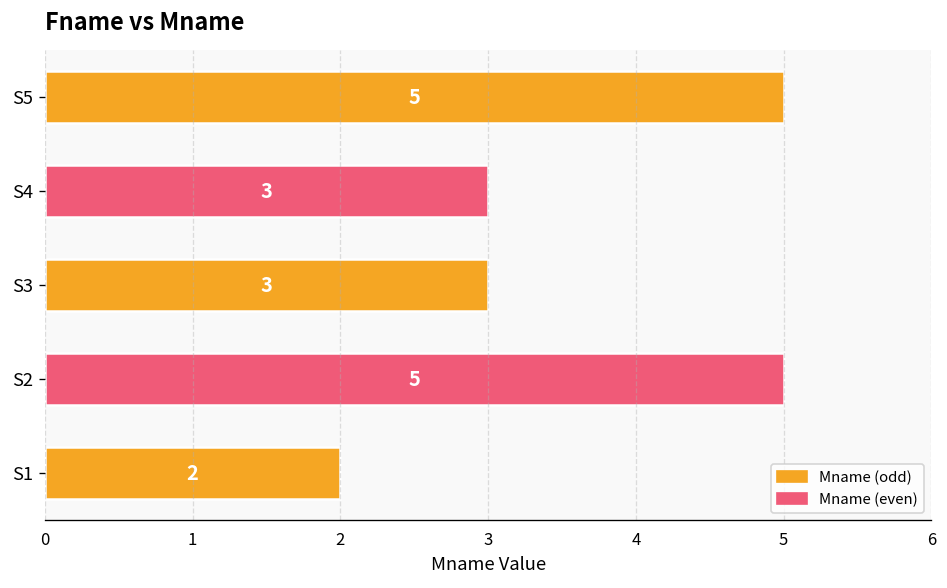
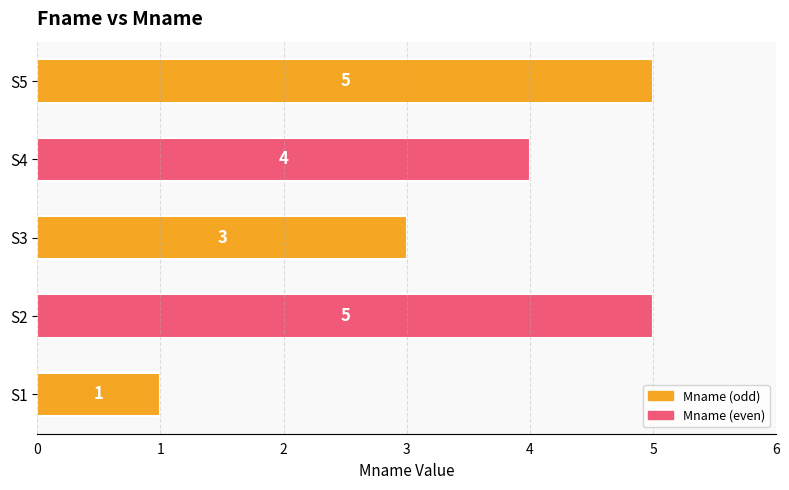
S4: 3 -> 4
S1: 2 -> 1
